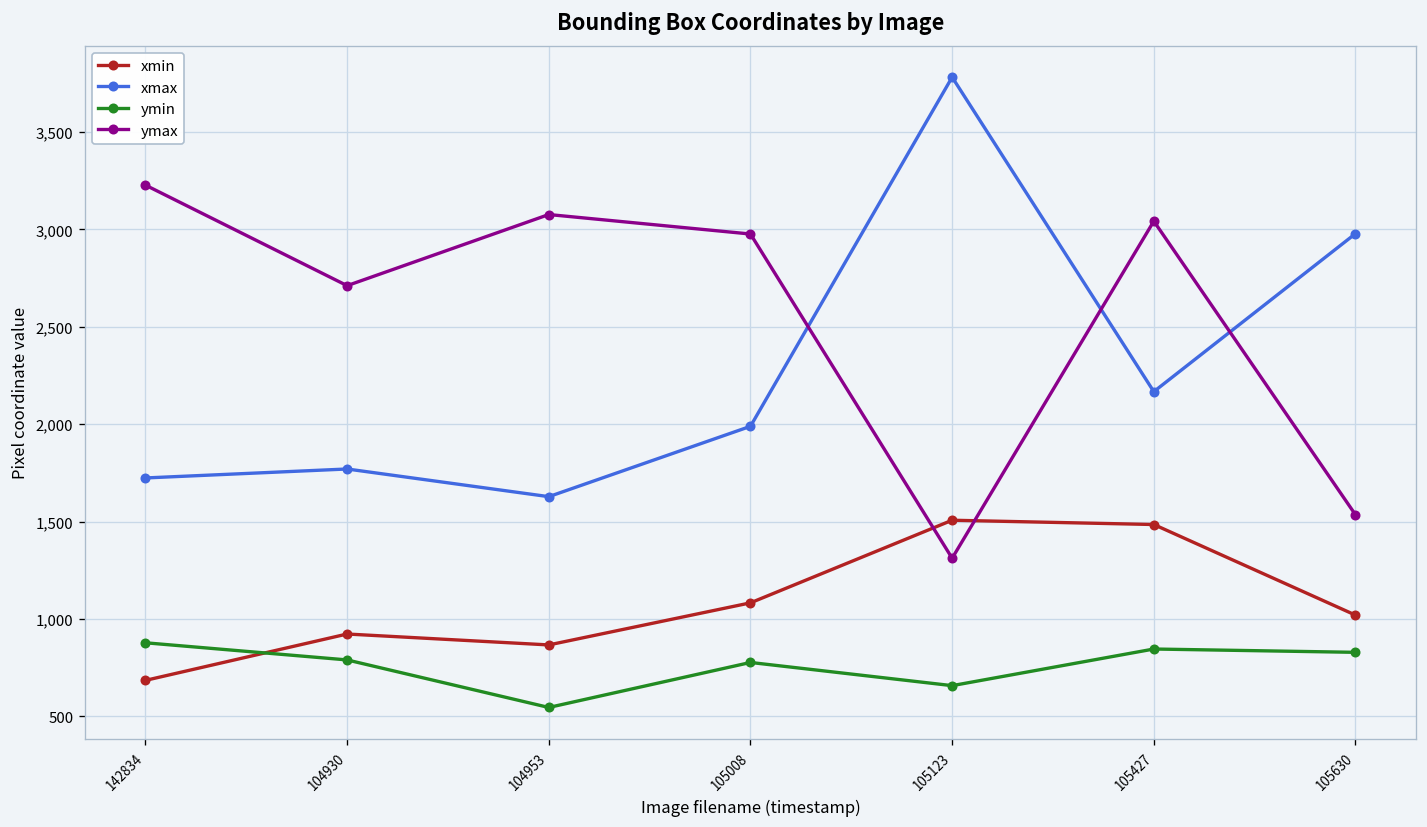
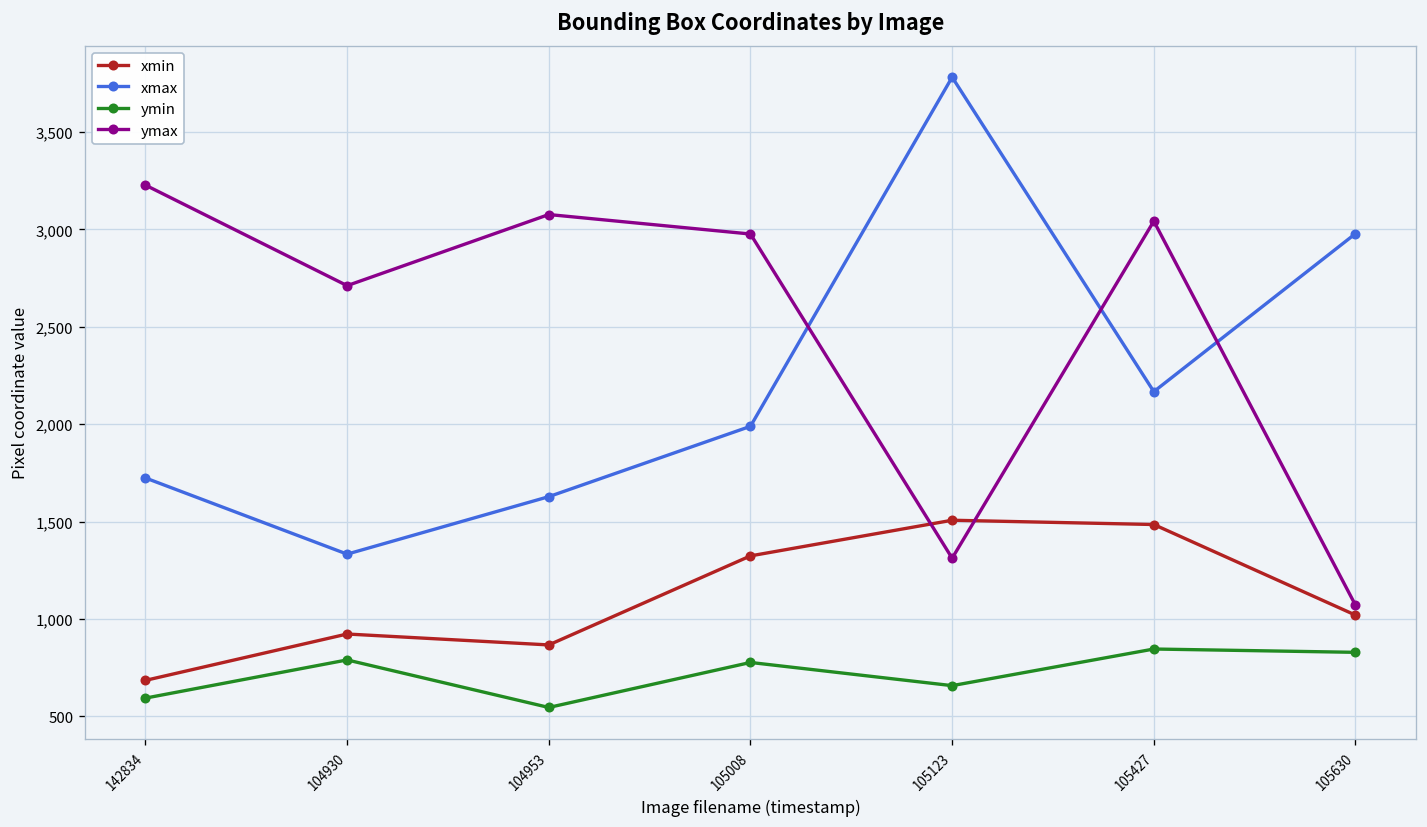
ymin, 142834: 880 -> 590
xmax, 104930: 1,770 -> 1,330
xmin, 105008: 1,080 -> 1,320
ymax, 105630: 1,540 -> 1,070
